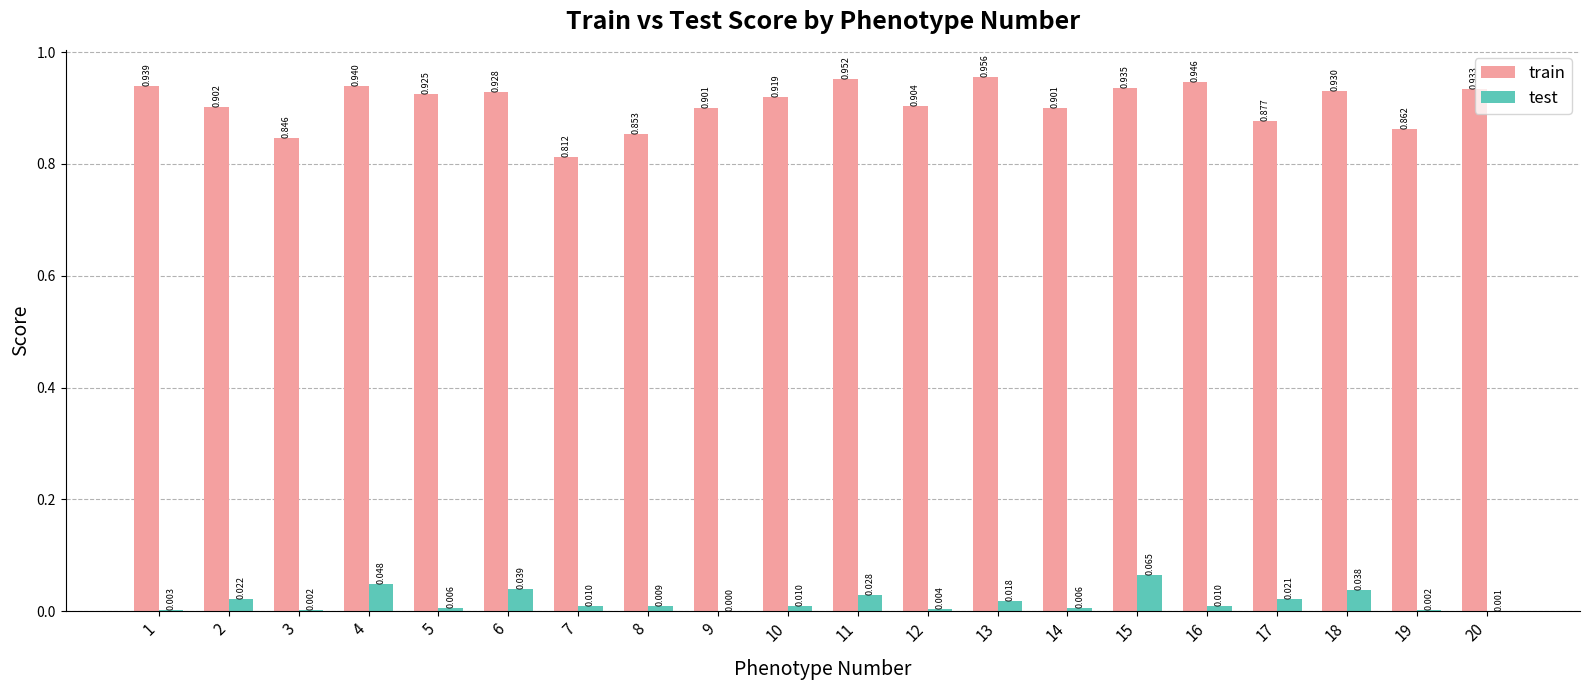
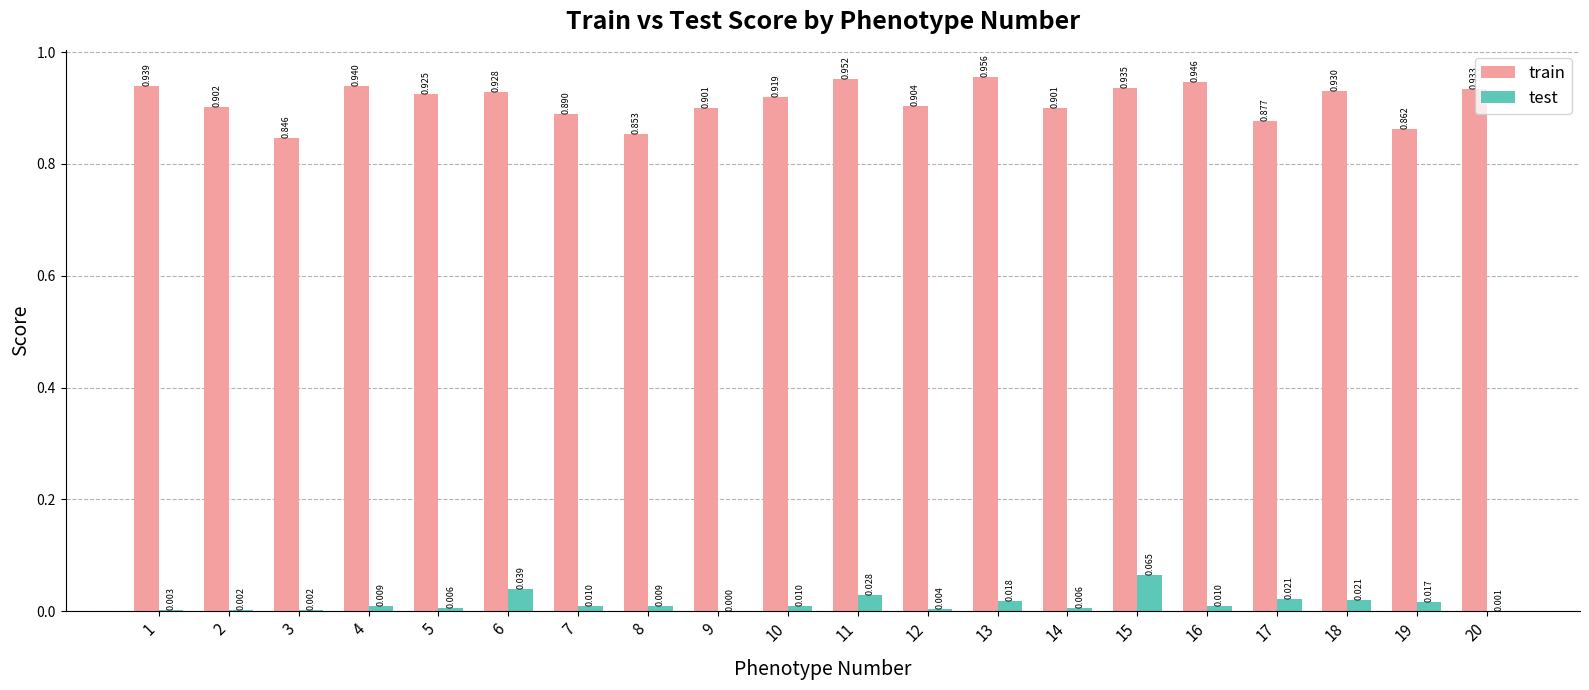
test, 2: 0.022 -> 0.002
test, 4: 0.048 -> 0.009
train, 7: 0.812 -> 0.890
test, 18: 0.038 -> 0.021
test, 19: 0.002 -> 0.017
